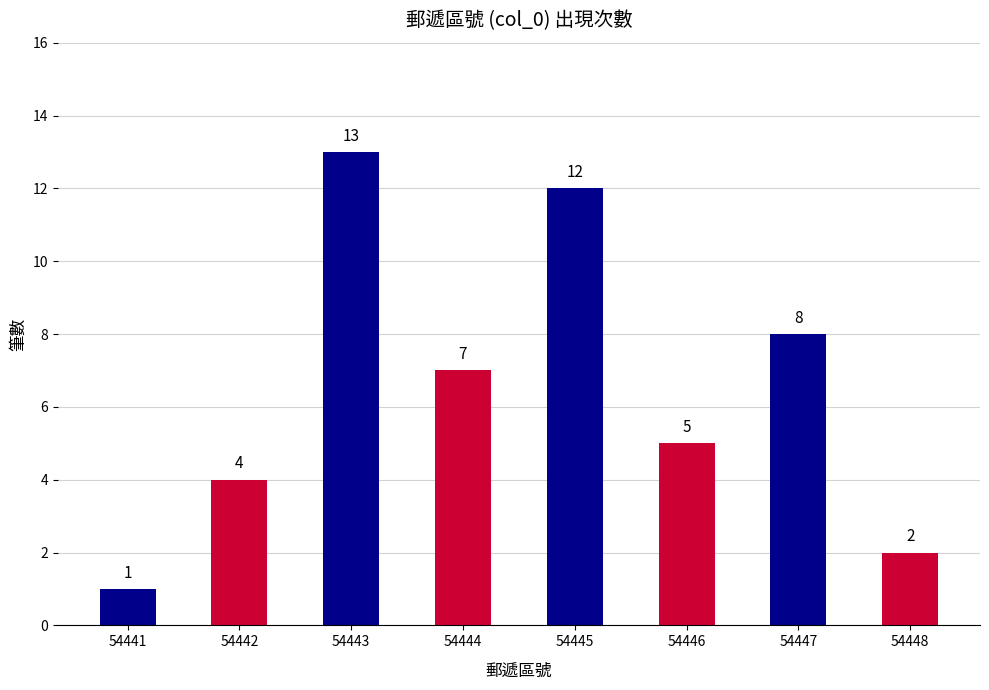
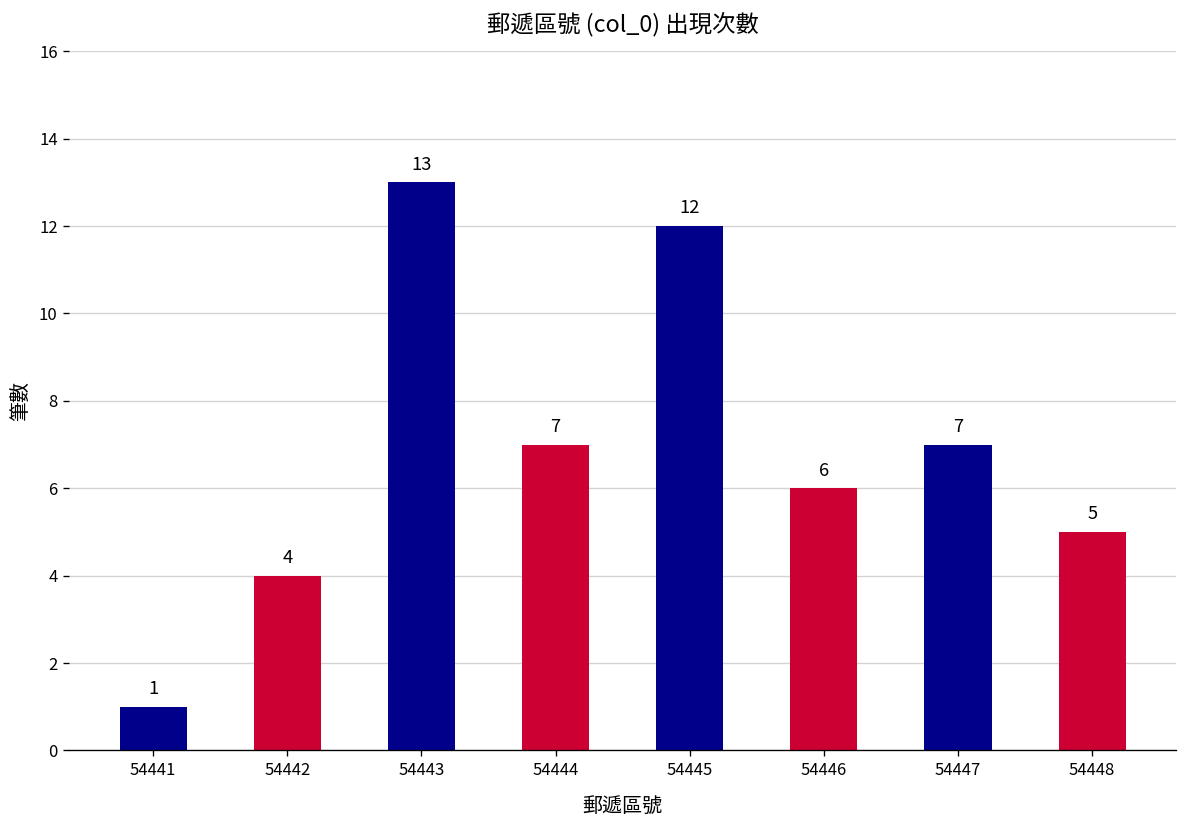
54446: 5 -> 6
54447: 8 -> 7
54448: 2 -> 5
